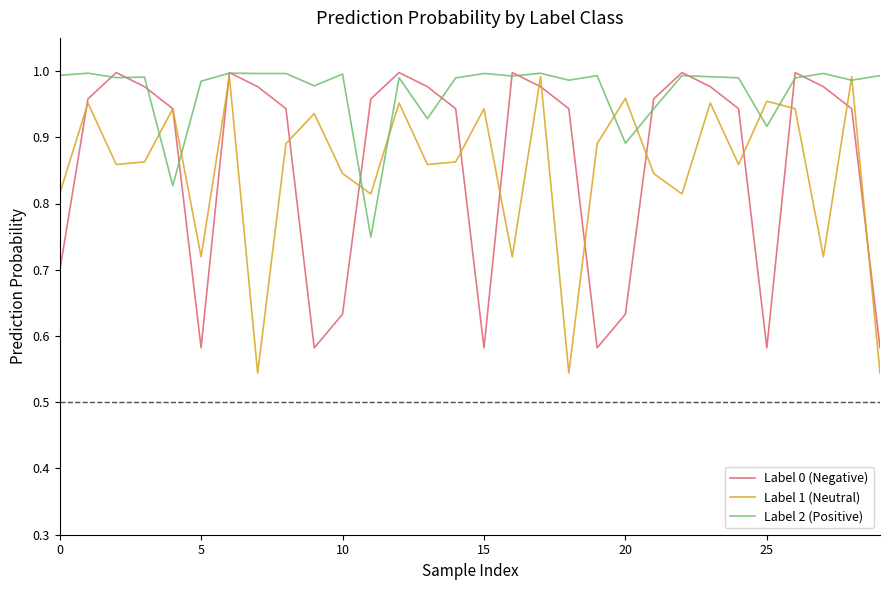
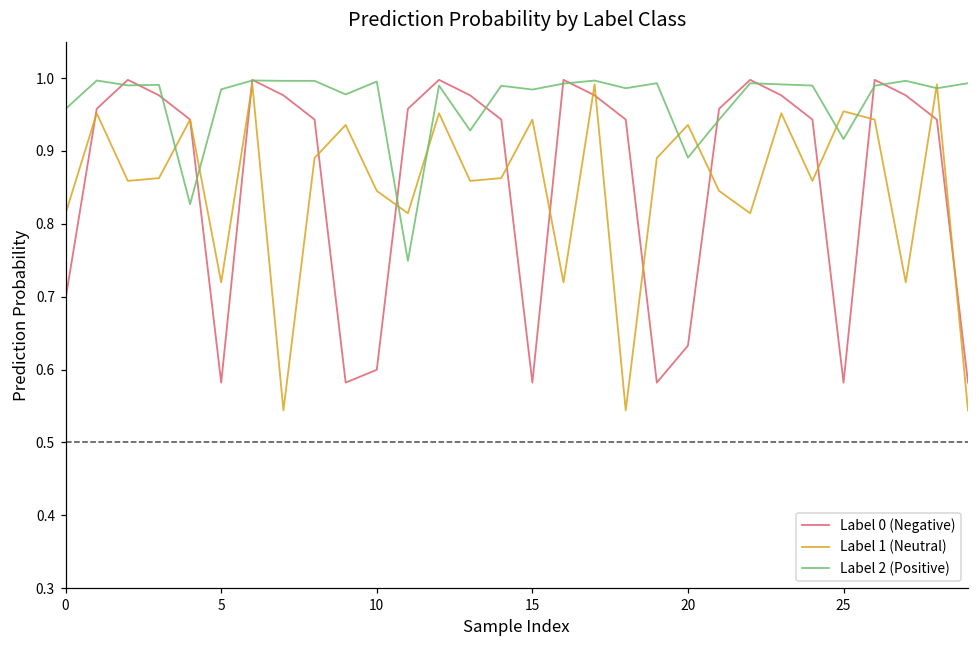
Label 2 (Positive), 0: 0.99 -> 0.96
Label 0 (Negative), 10: 0.63 -> 0.60
Label 2 (Positive), 15: 1.00 -> 0.98
Label 1 (Neutral), 20: 0.96 -> 0.94
